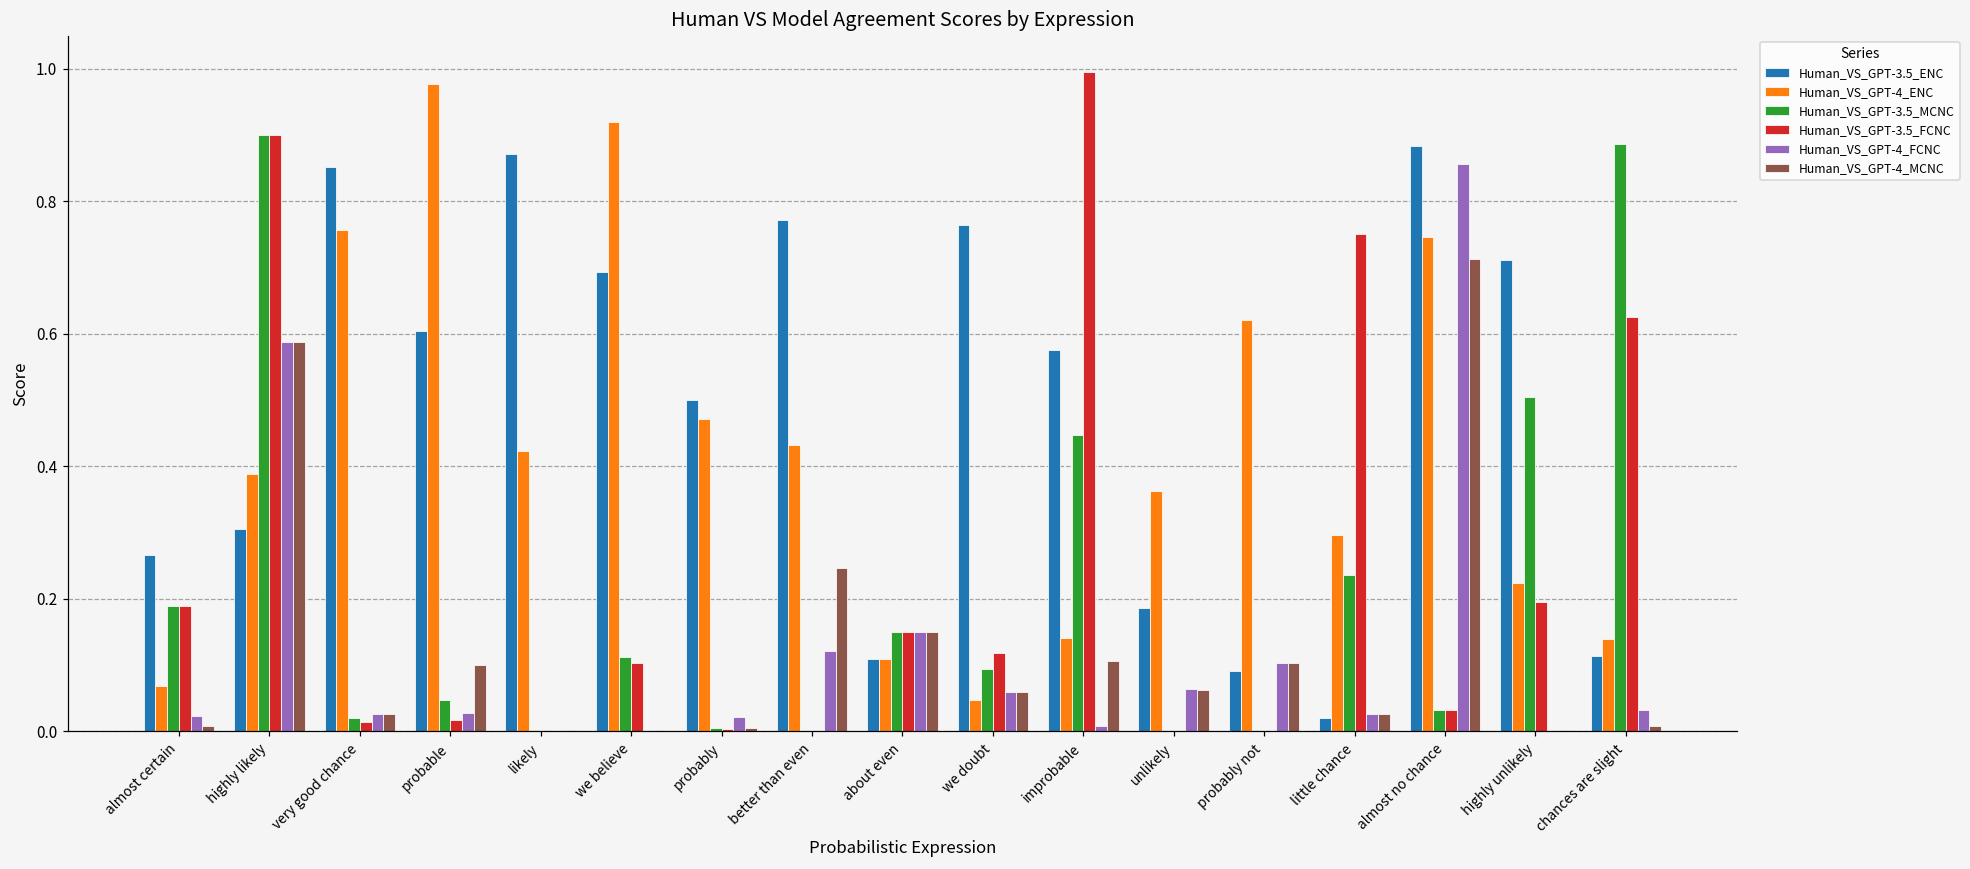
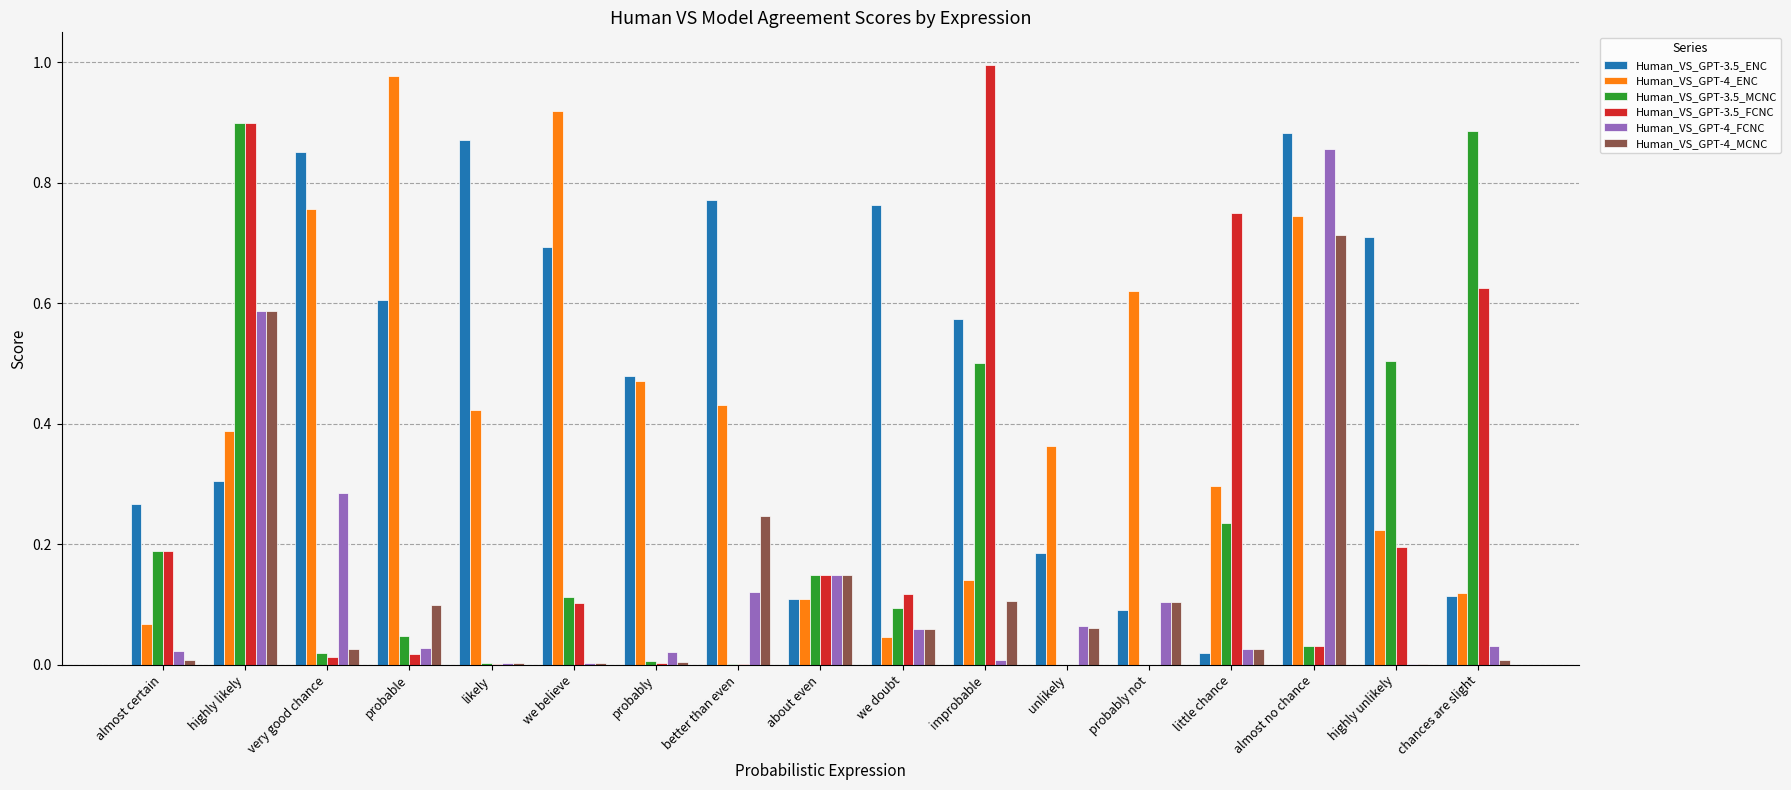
Human_VS_GPT-4_FCNC, very good chance: 0.03 -> 0.29
Human_VS_GPT-3.5_ENC, probably: 0.50 -> 0.48
Human_VS_GPT-3.5_MCNC, improbable: 0.45 -> 0.50
Human_VS_GPT-4_ENC, chances are slight: 0.14 -> 0.12
